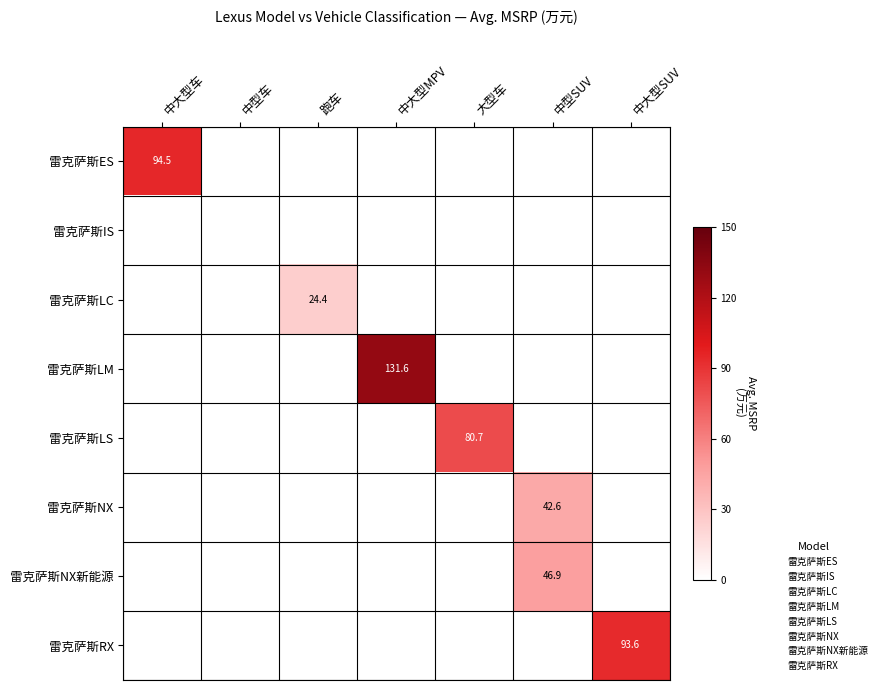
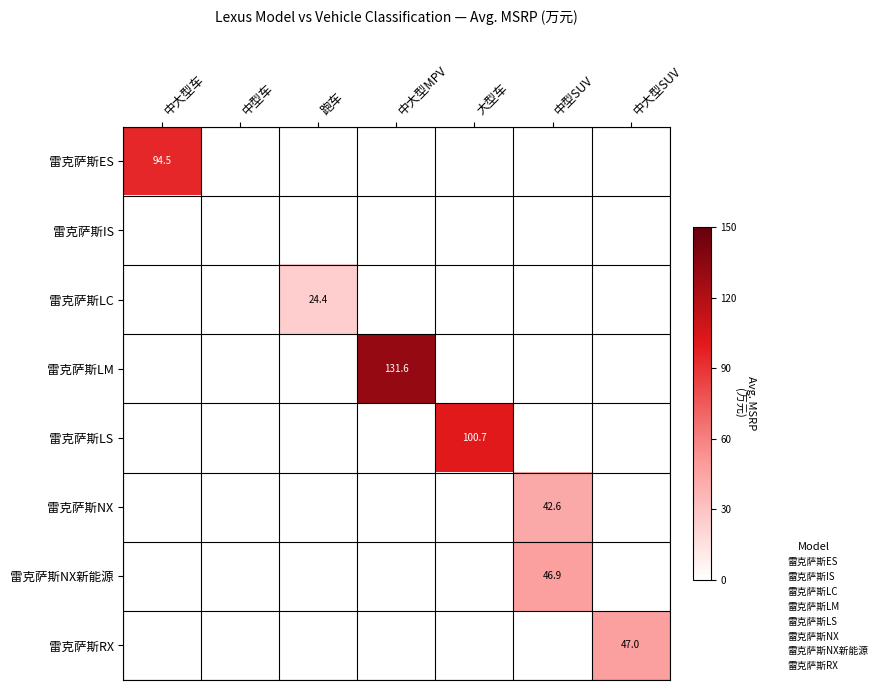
雷克萨斯LS, 大型车: 80.7 -> 100.7
雷克萨斯RX, 中大型SUV: 93.6 -> 47.0
